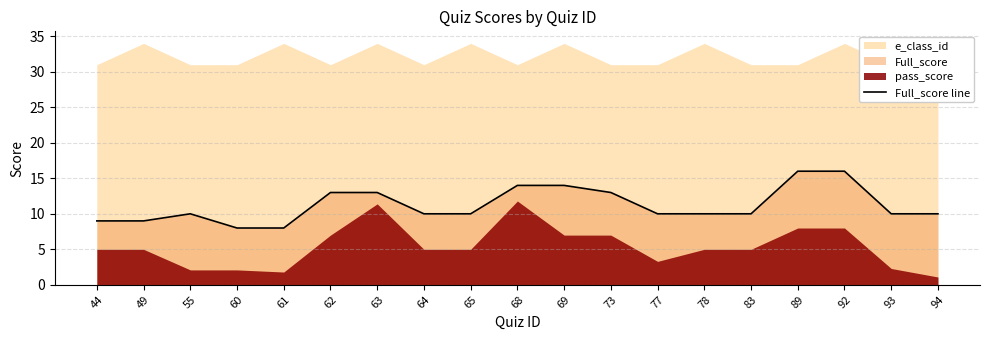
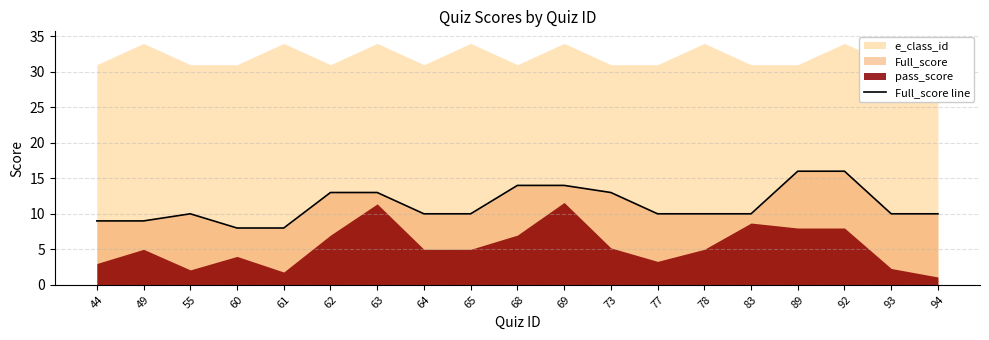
pass_score, 44: 5 -> 3
pass_score, 60: 2 -> 4
pass_score, 68: 12 -> 7
pass_score, 69: 7 -> 12
pass_score, 73: 7 -> 5
pass_score, 83: 5 -> 9
